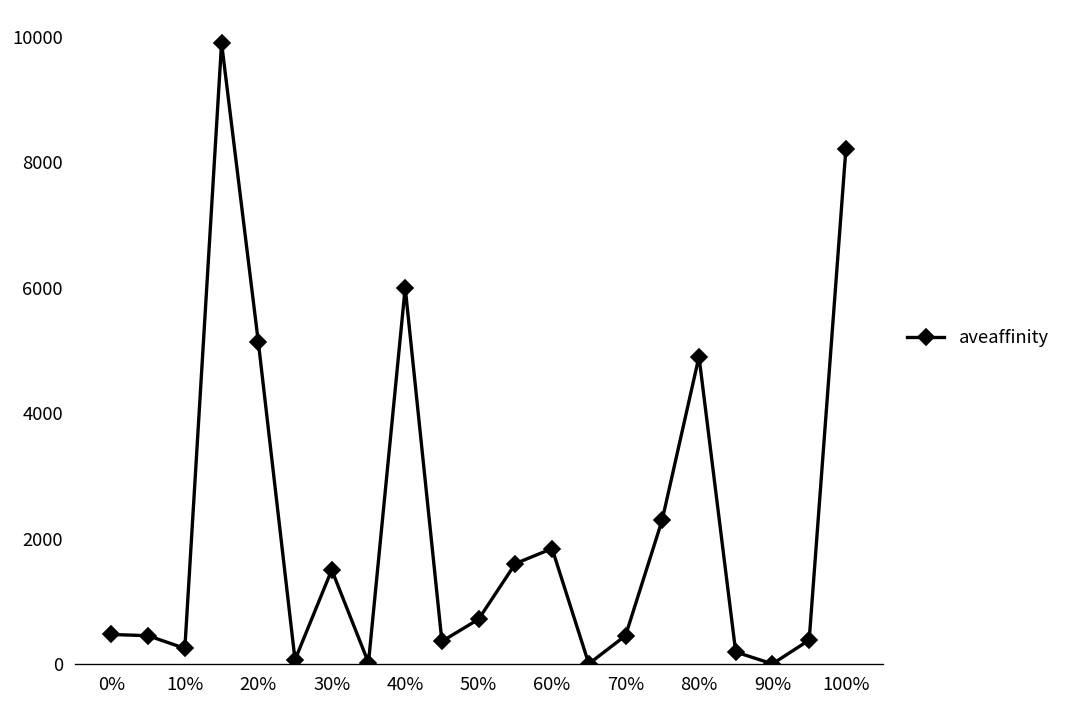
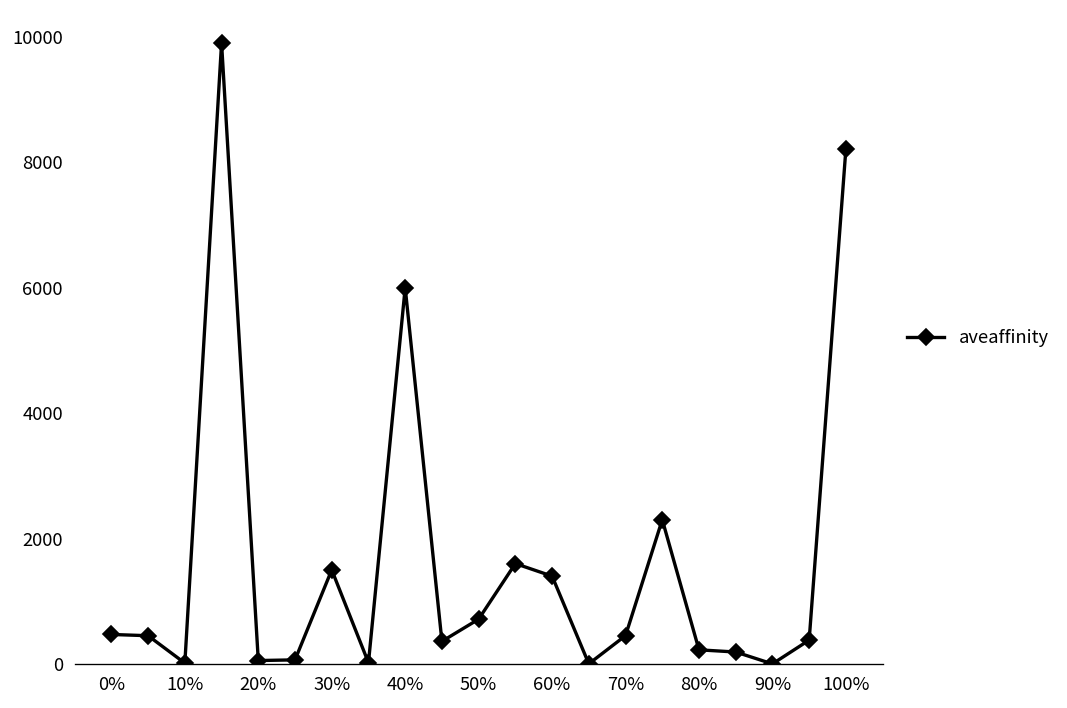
10%: 200 -> 0
20%: 5100 -> 100
60%: 1800 -> 1400
80%: 4900 -> 200
